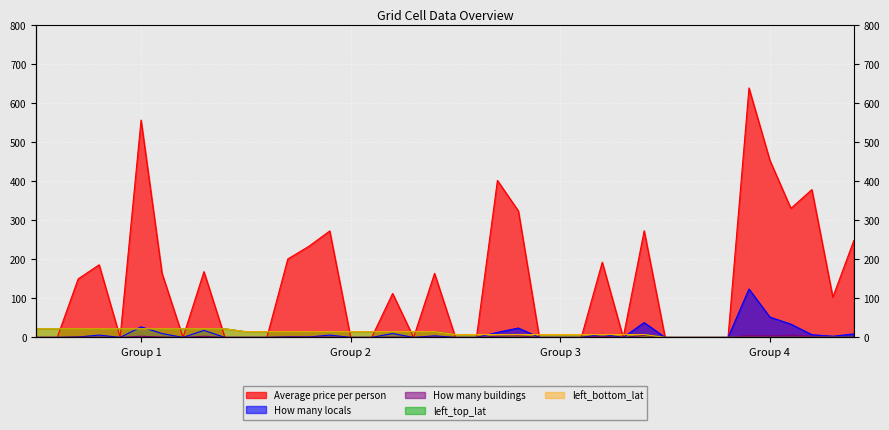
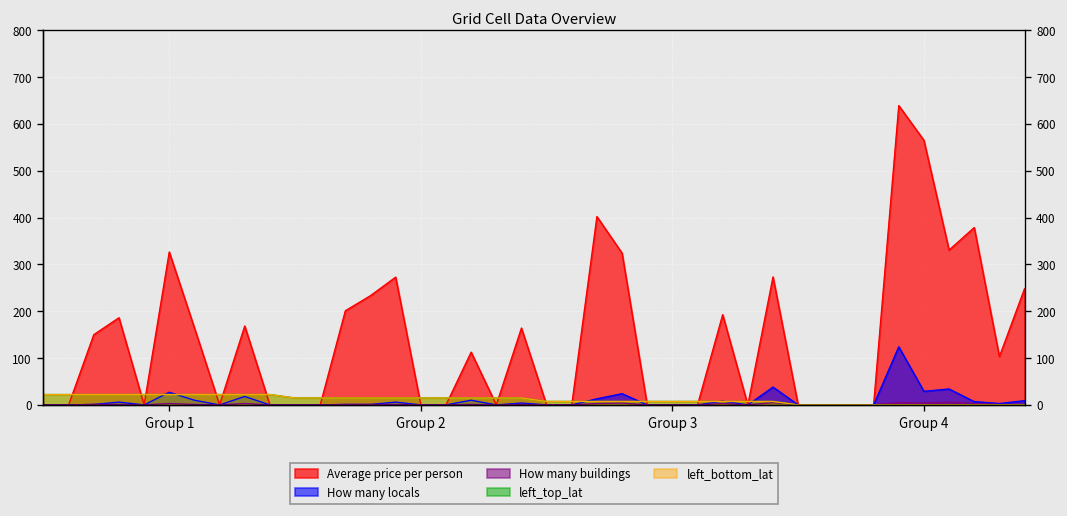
Average price per person, Group 1: 560 -> 330
Average price per person, Group 4: 450 -> 560
How many locals, Group 4: 50 -> 30
